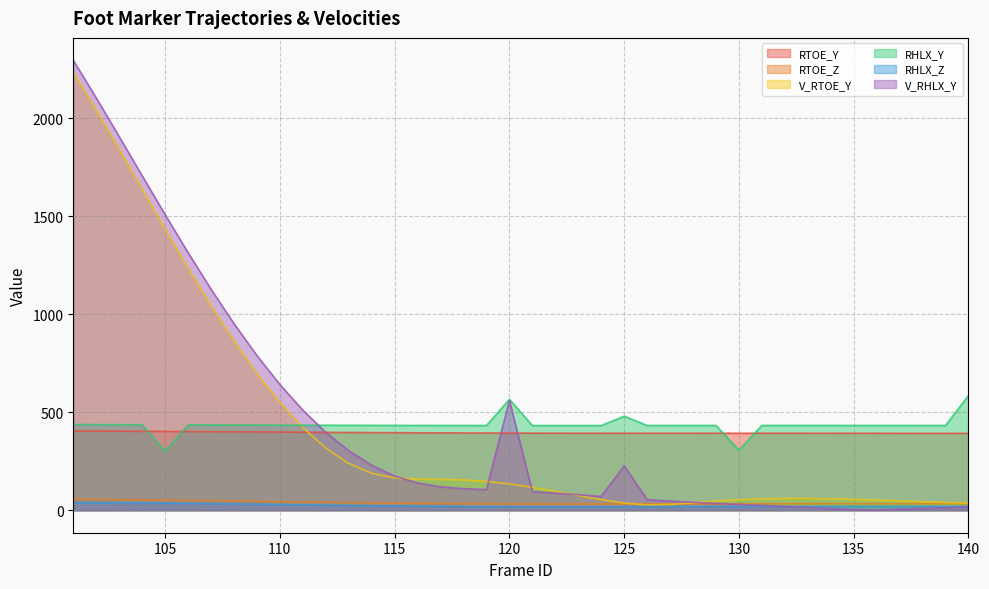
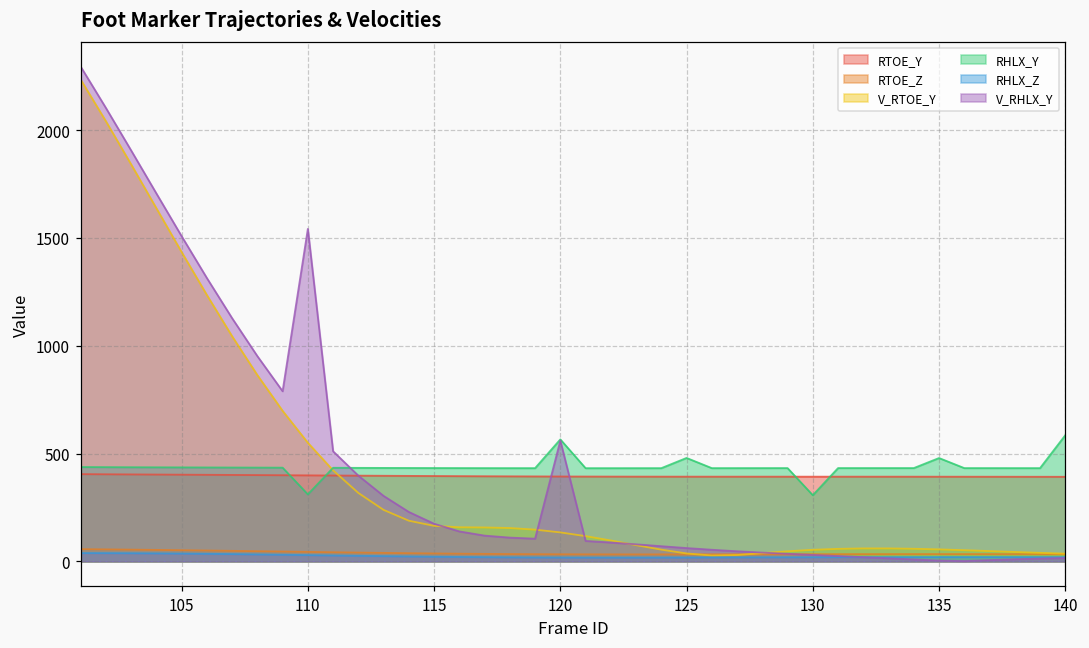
RHLX_Y, 105: 300 -> 440
RHLX_Y, 110: 430 -> 310
V_RHLX_Y, 110: 640 -> 1540
V_RHLX_Y, 125: 230 -> 60
RHLX_Y, 135: 430 -> 480
